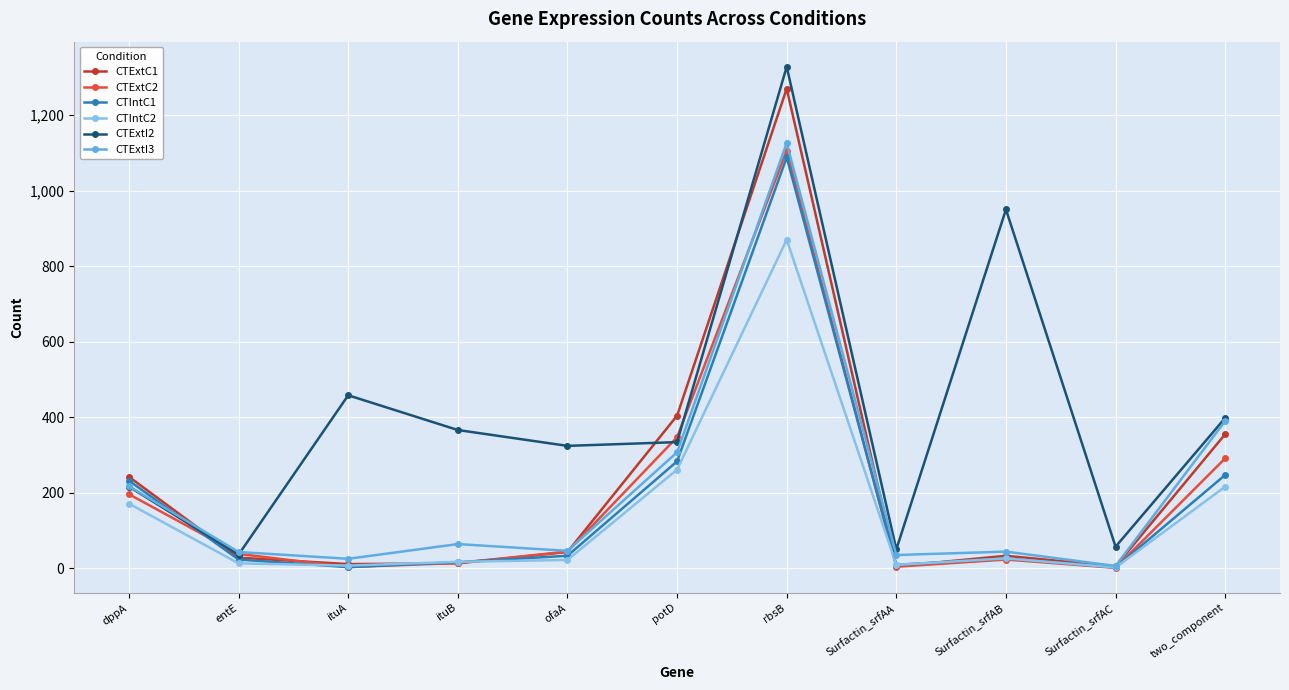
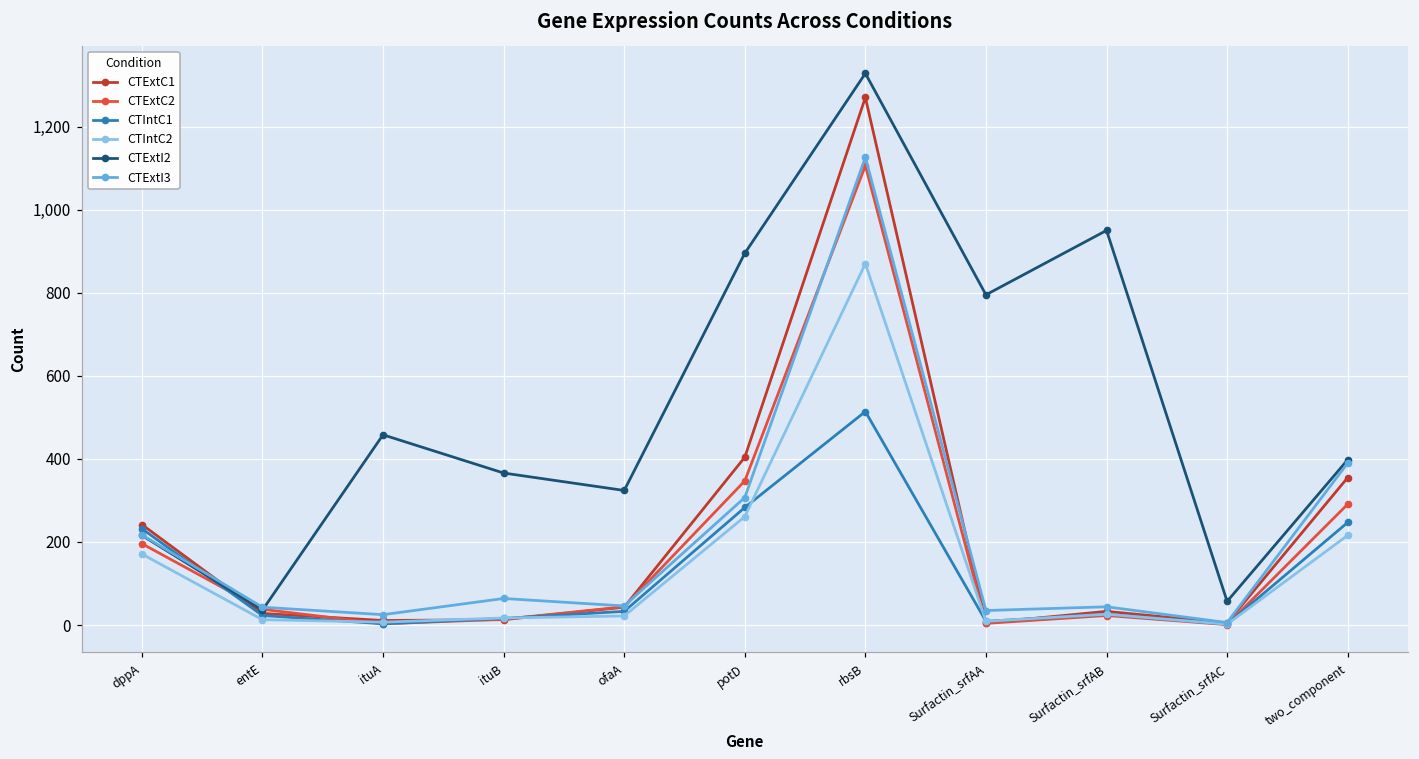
CTExtI2, potD: 330 -> 900
CTIntC1, rbsB: 1,090 -> 510
CTExtI2, Surfactin_srfAA: 50 -> 800
